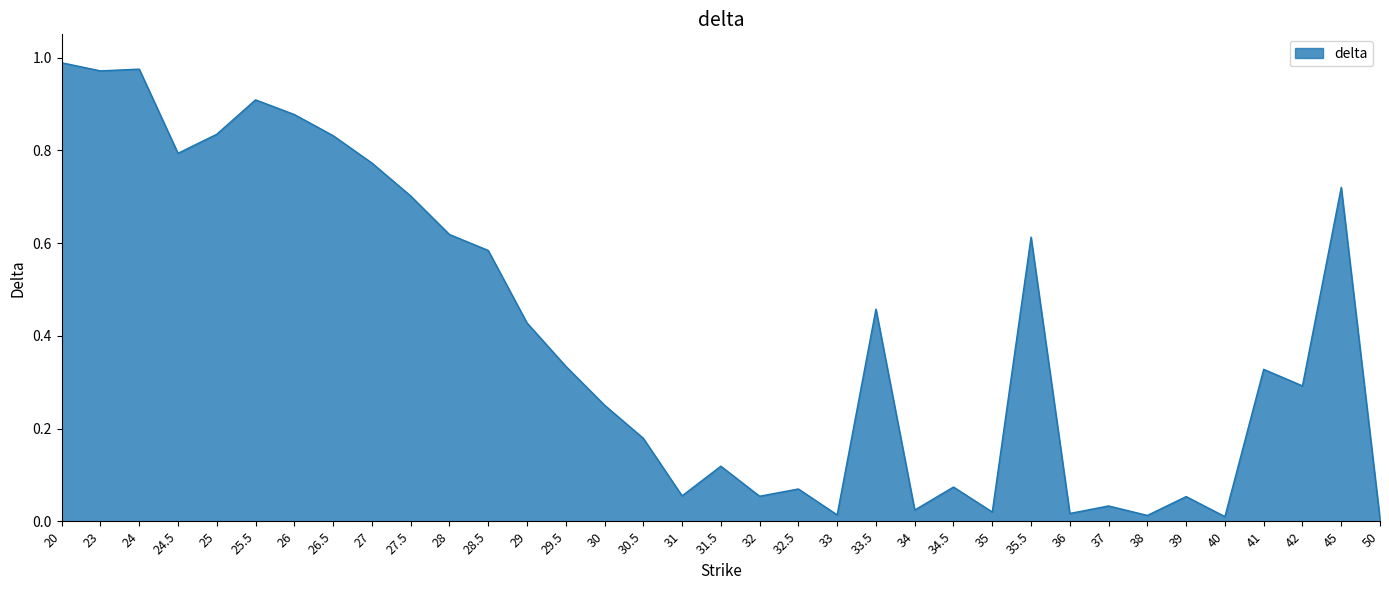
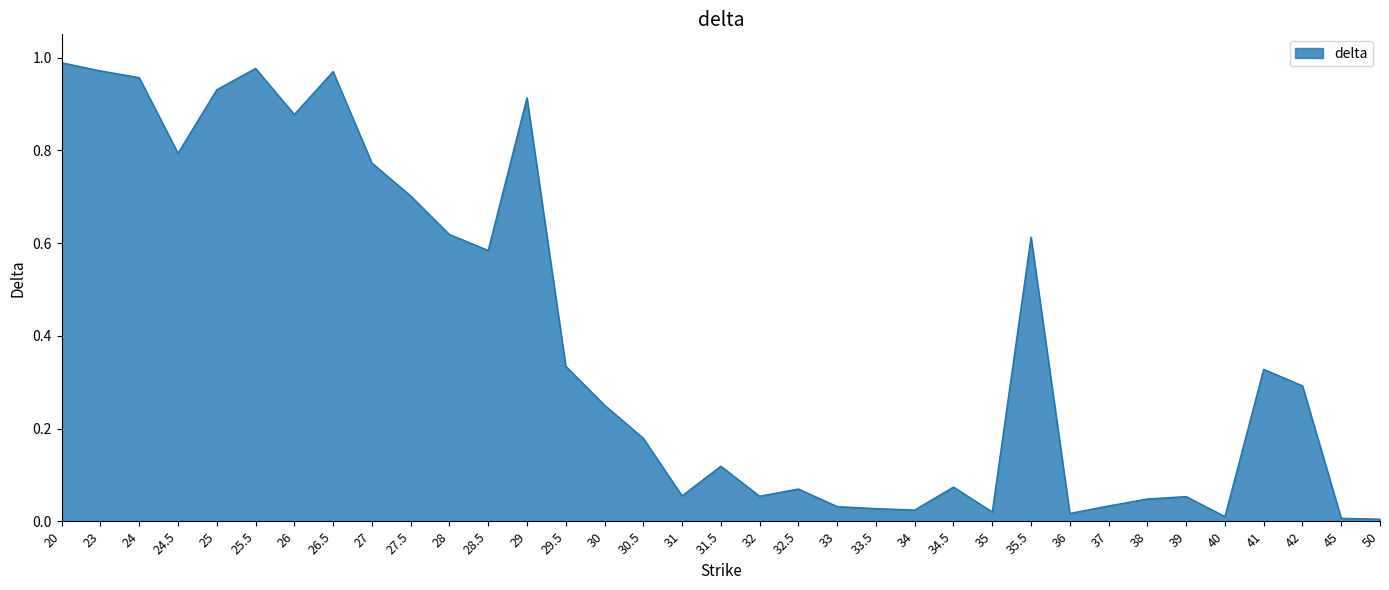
24: 0.98 -> 0.96
25: 0.83 -> 0.93
25.5: 0.91 -> 0.98
26.5: 0.83 -> 0.97
29: 0.43 -> 0.91
33: 0.01 -> 0.03
33.5: 0.46 -> 0.03
38: 0.01 -> 0.05
45: 0.72 -> 0.01
